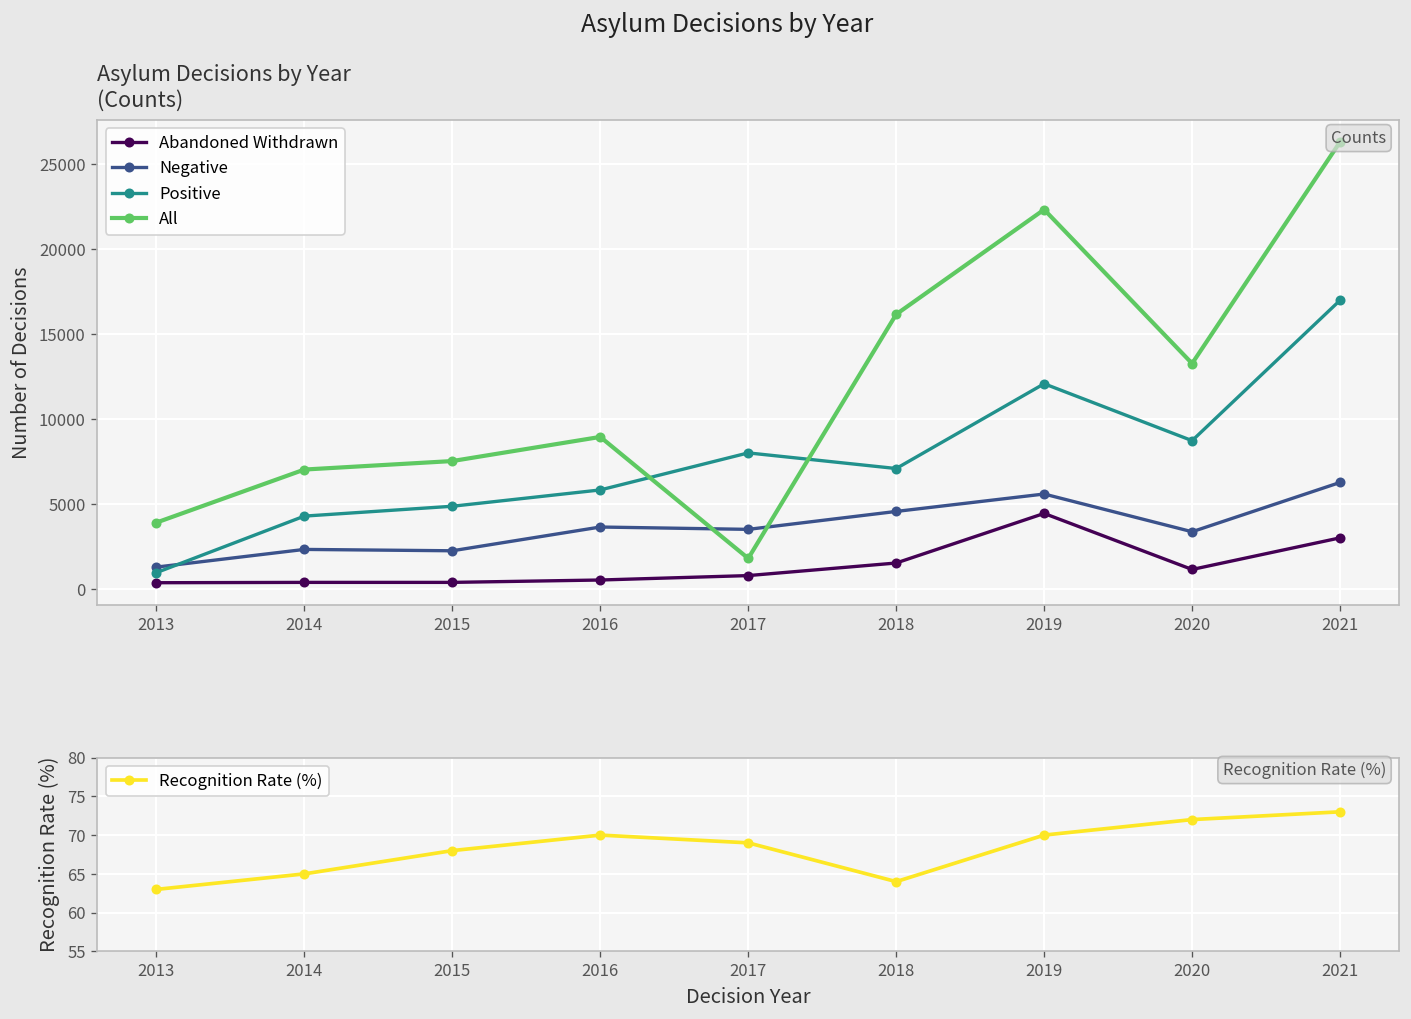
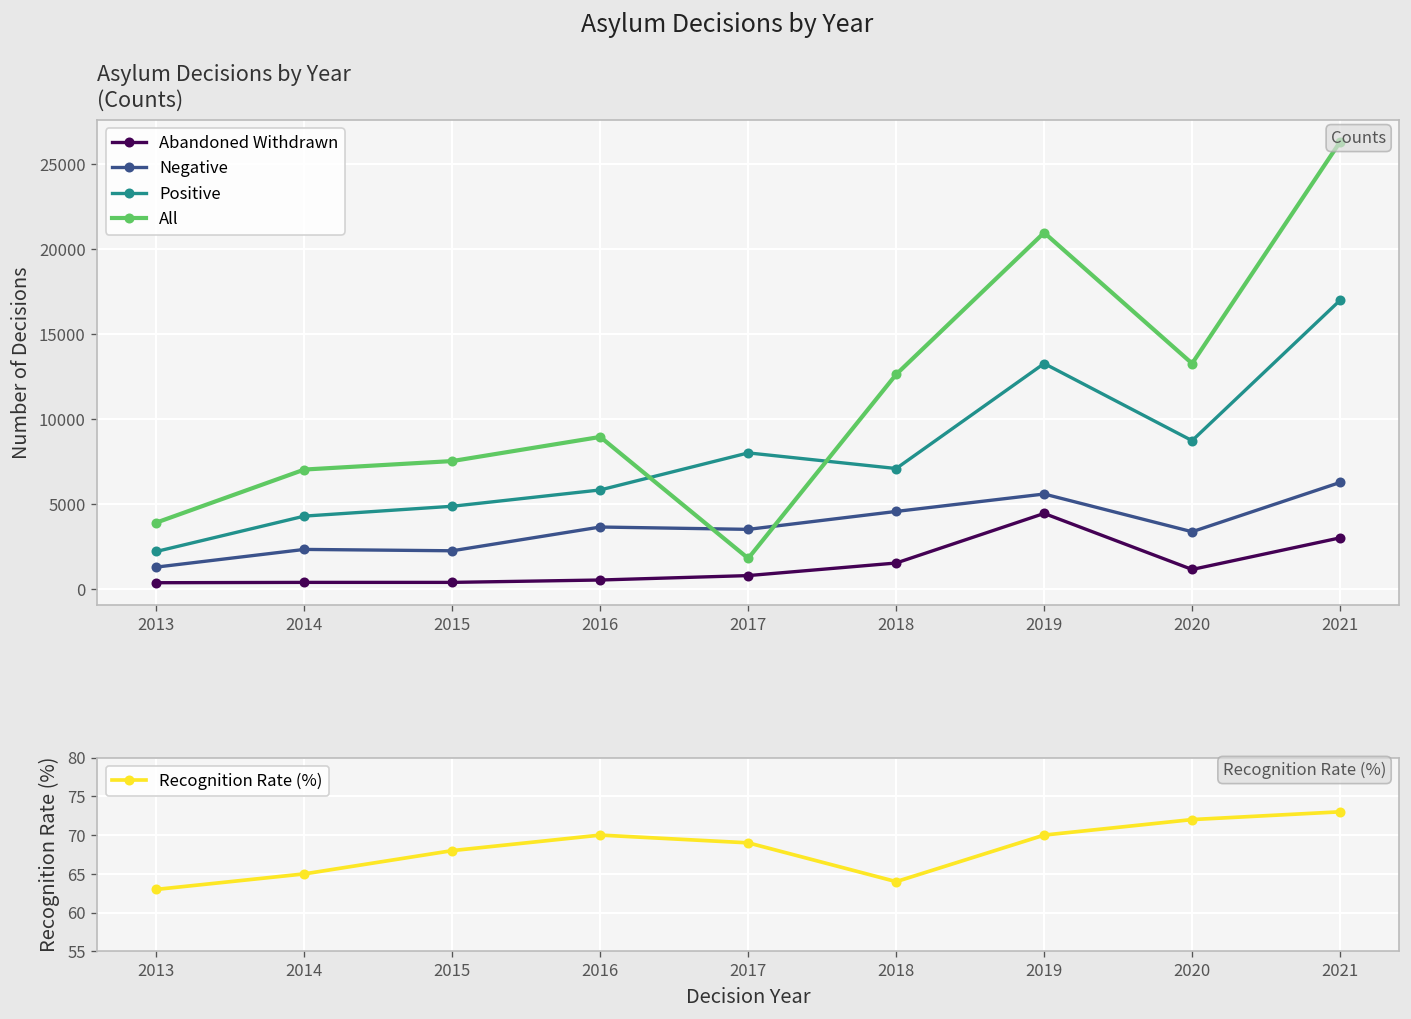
Asylum Decisions by Year (Counts), Positive, 2013: 1000 -> 2200
Asylum Decisions by Year (Counts), All, 2018: 16200 -> 12600
Asylum Decisions by Year (Counts), Positive, 2019: 12100 -> 13300
Asylum Decisions by Year (Counts), All, 2019: 22300 -> 21000
